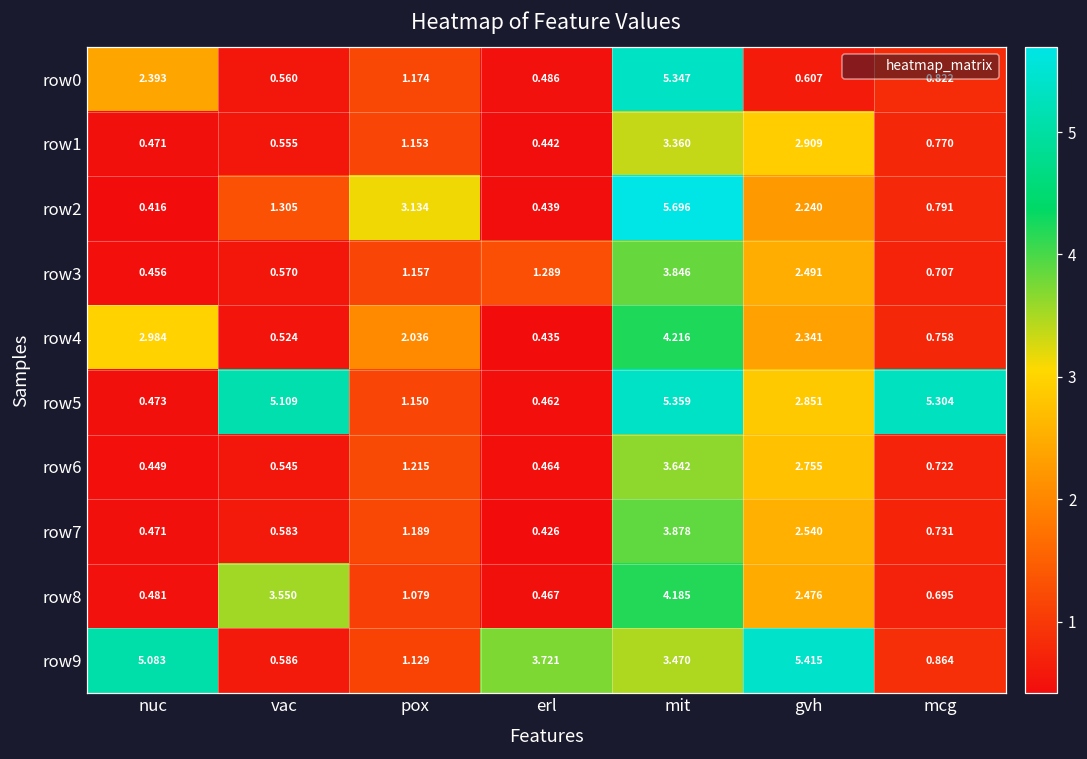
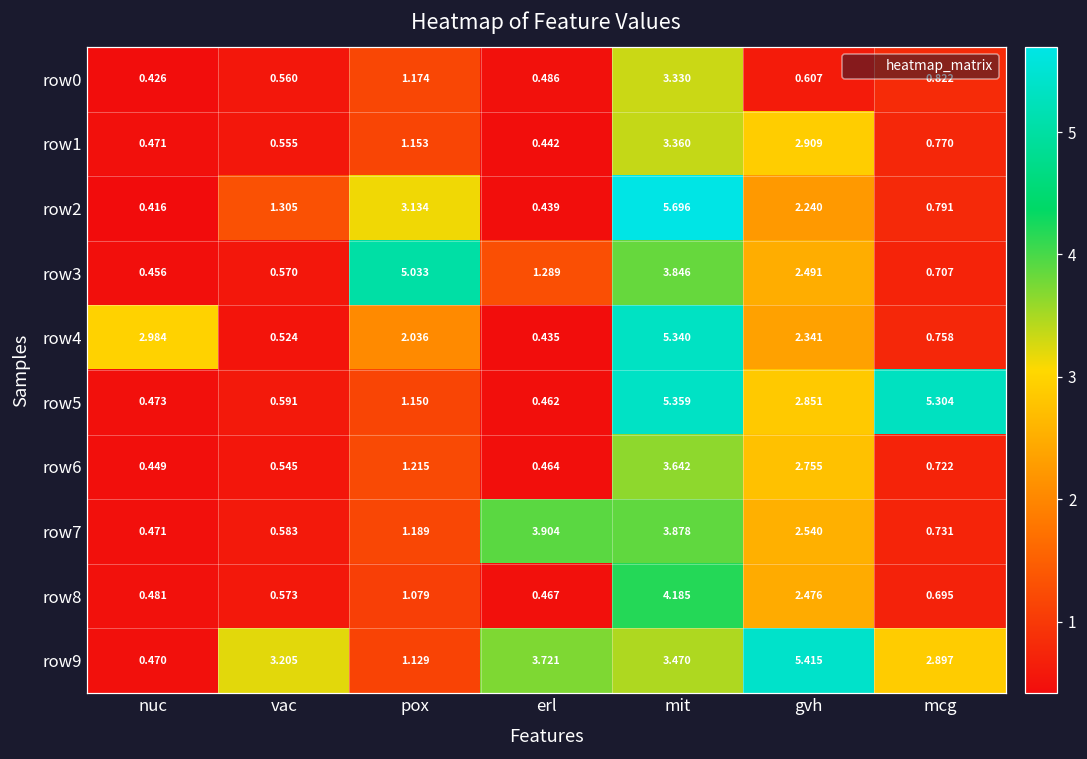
row0, nuc: 2.393 -> 0.426
row0, mit: 5.347 -> 3.330
row3, pox: 1.157 -> 5.033
row4, mit: 4.216 -> 5.340
row5, vac: 5.109 -> 0.591
row7, erl: 0.426 -> 3.904
row8, vac: 3.550 -> 0.573
row9, nuc: 5.083 -> 0.470
row9, vac: 0.586 -> 3.205
row9, mcg: 0.864 -> 2.897
